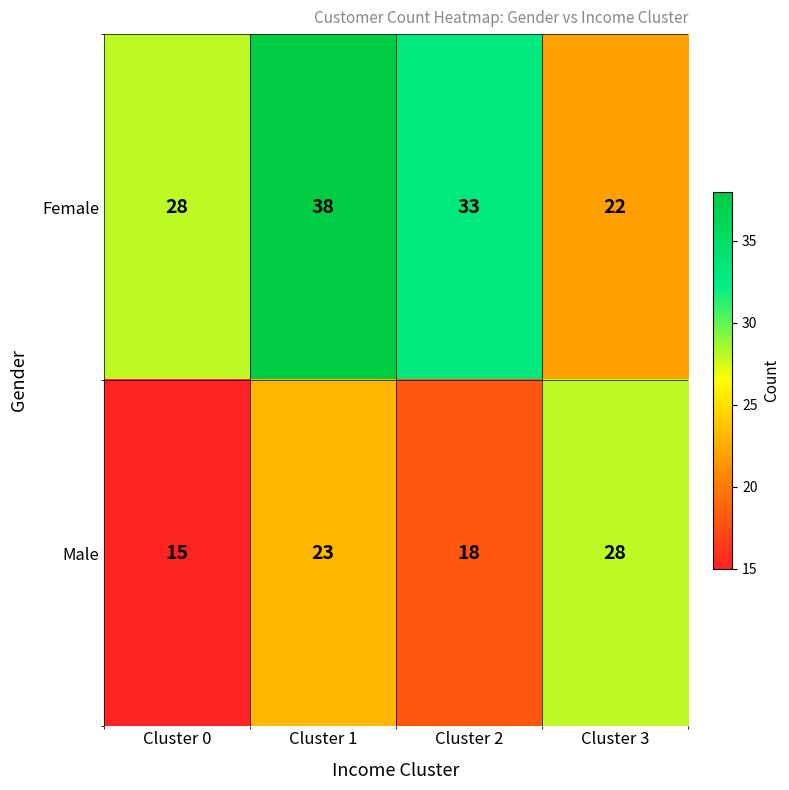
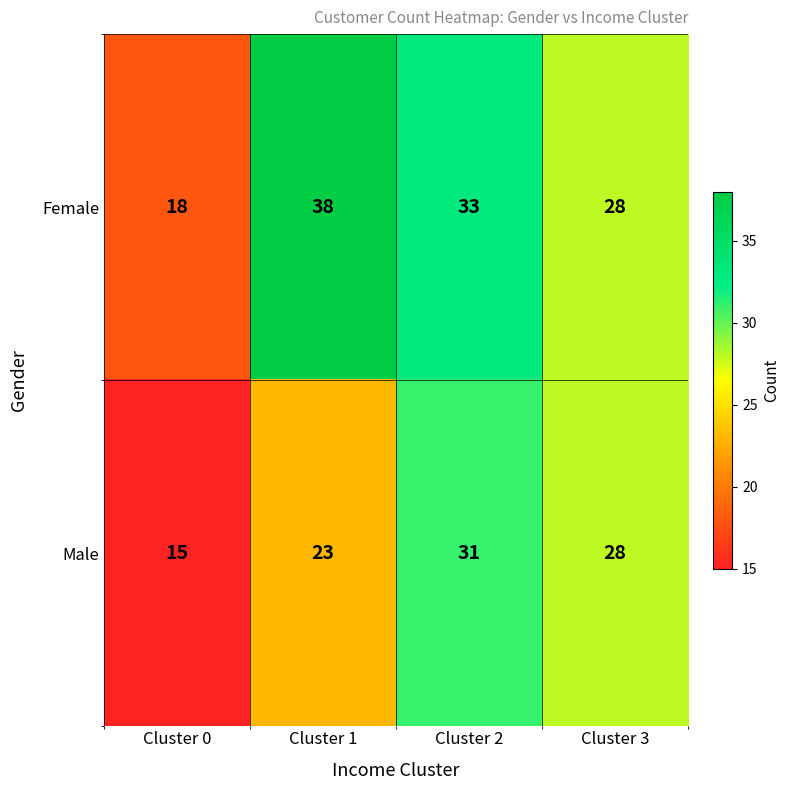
Female, Cluster 0: 28 -> 18
Female, Cluster 3: 22 -> 28
Male, Cluster 2: 18 -> 31
